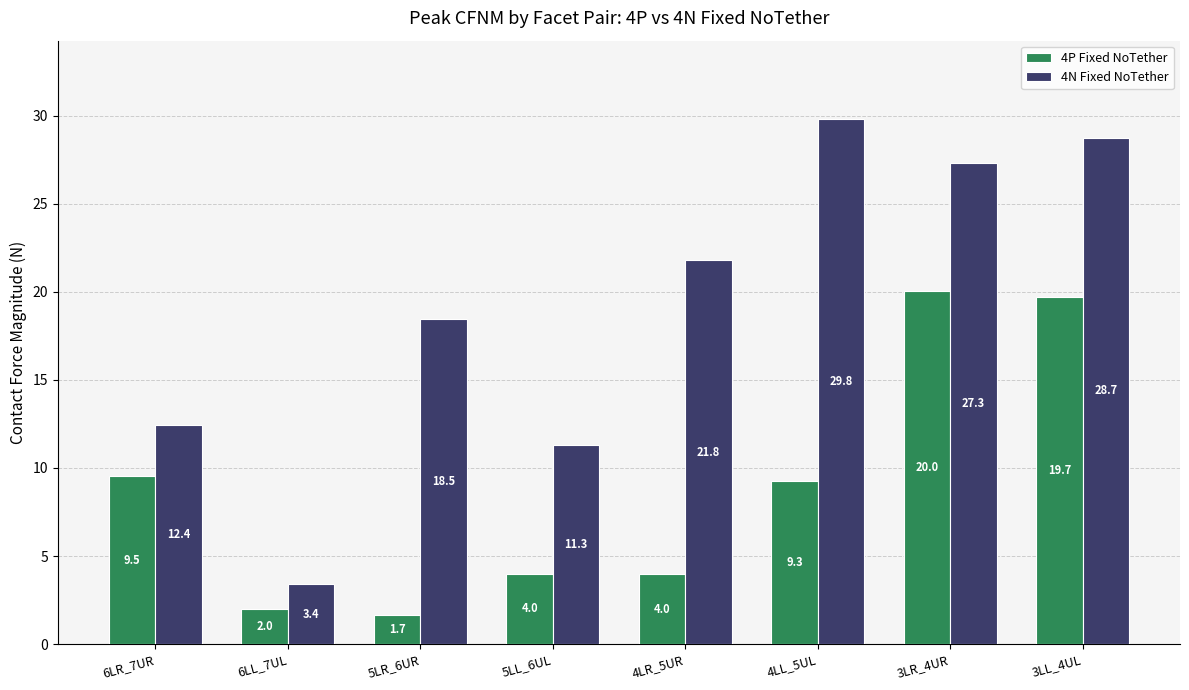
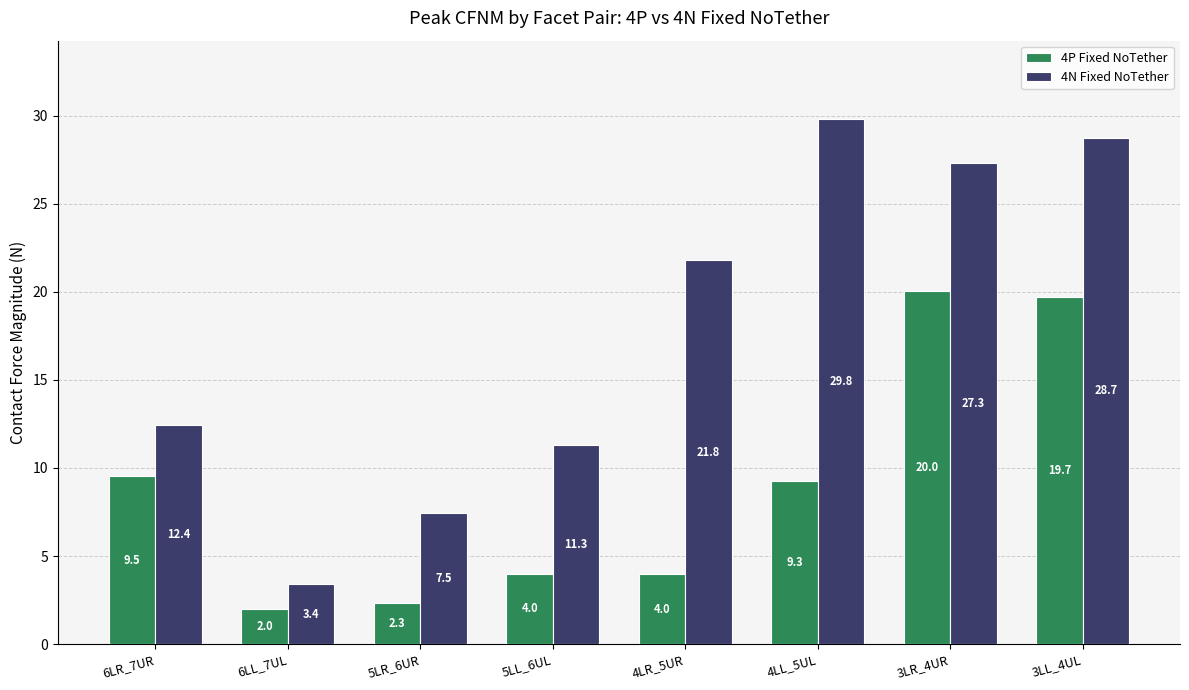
4P Fixed NoTether, 5LR_6UR: 1.7 -> 2.3
4N Fixed NoTether, 5LR_6UR: 18.5 -> 7.5
